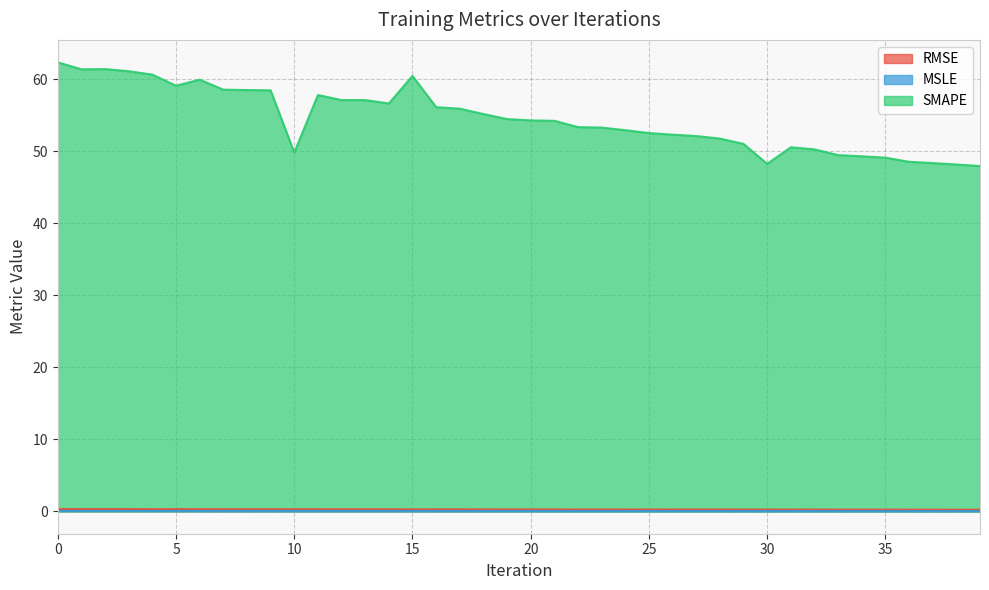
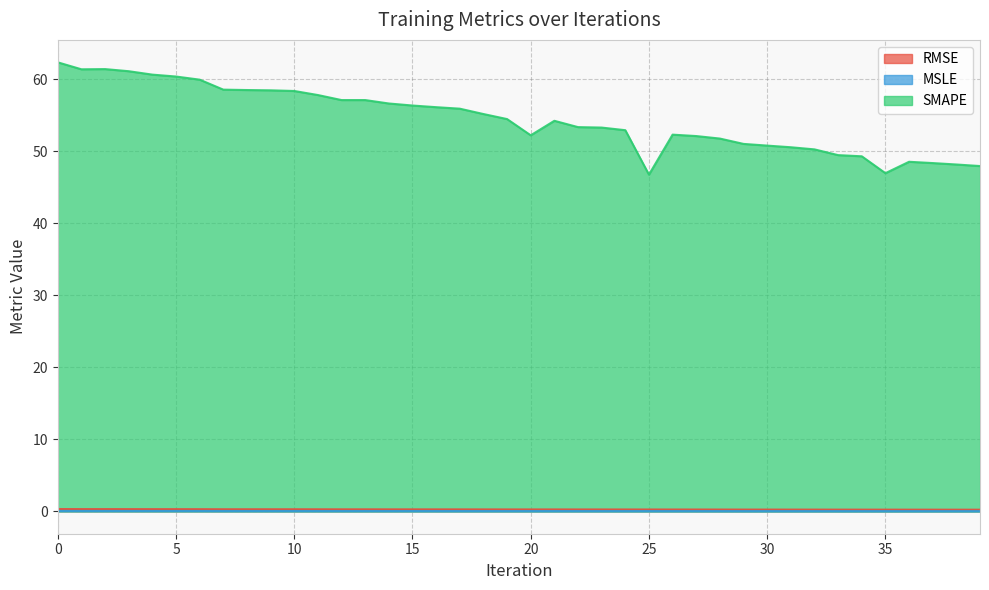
SMAPE, 5: 59 -> 60
SMAPE, 10: 50 -> 58
SMAPE, 15: 60 -> 56
SMAPE, 20: 54 -> 52
SMAPE, 25: 53 -> 47
SMAPE, 30: 48 -> 51
SMAPE, 35: 49 -> 47
